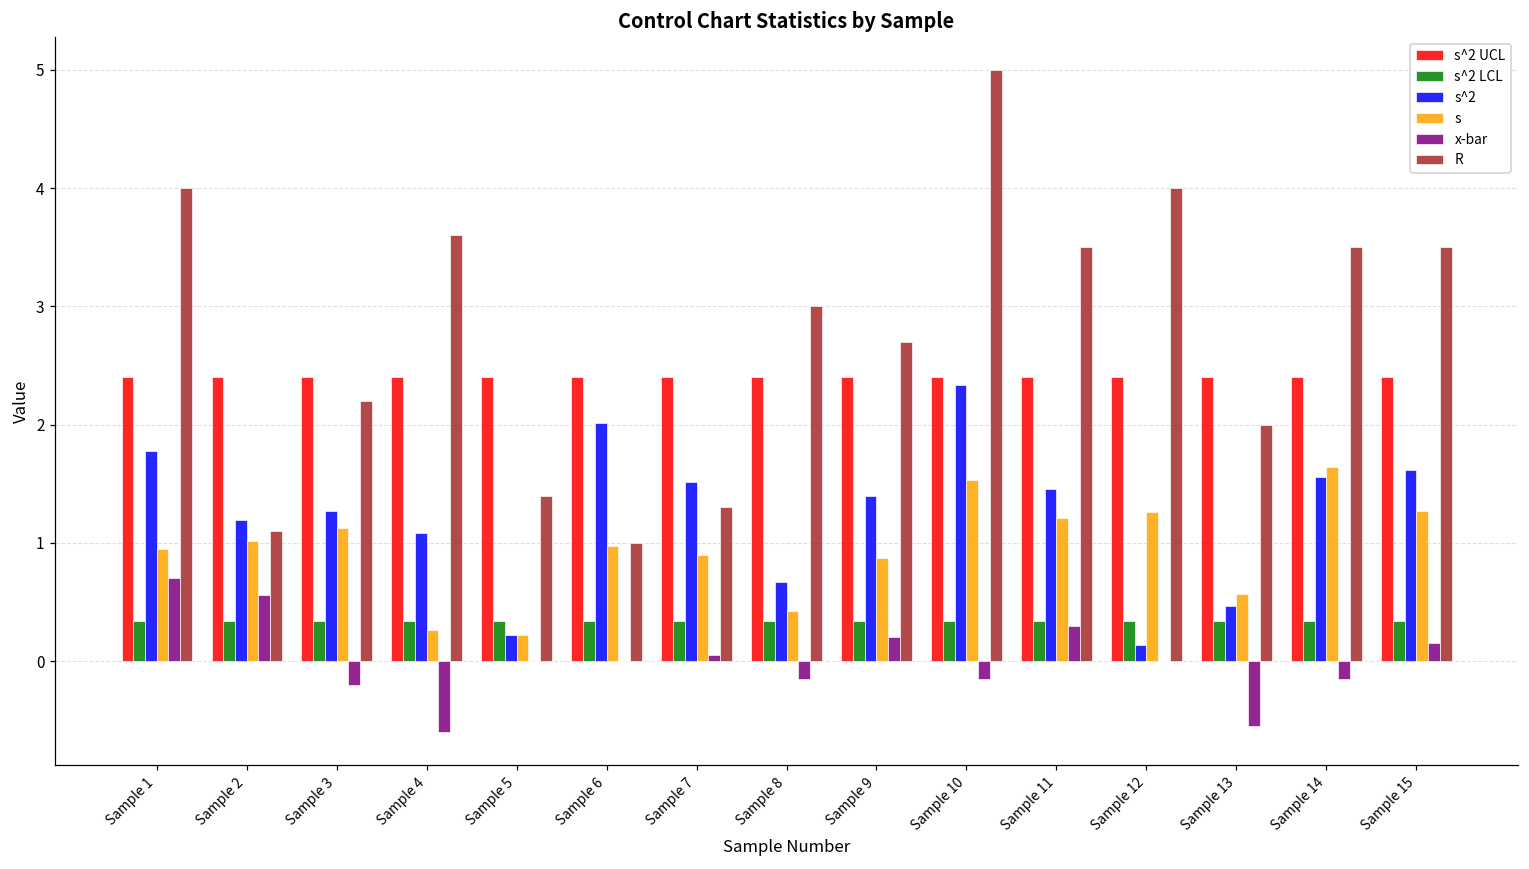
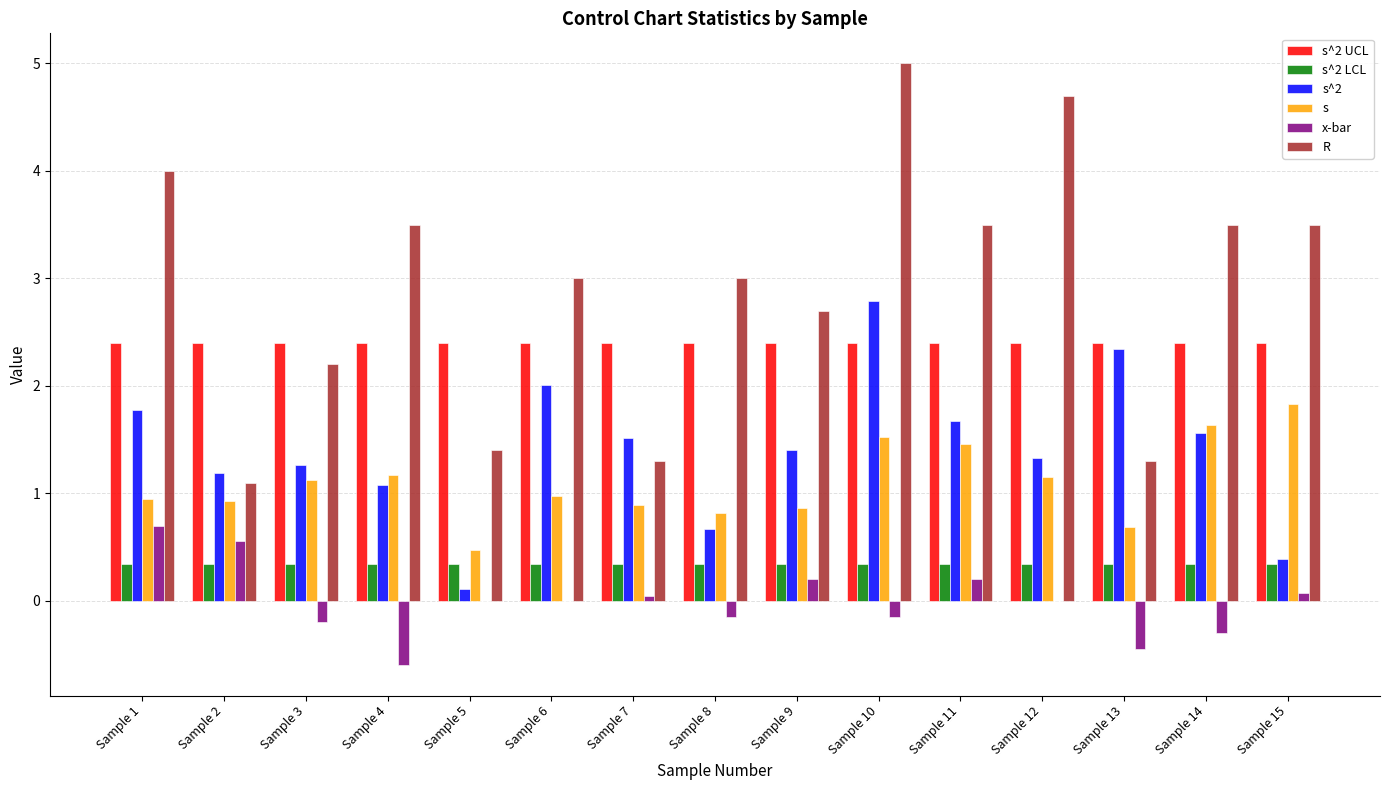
s, Sample 2: 1.02 -> 0.93
s, Sample 4: 0.27 -> 1.17
R, Sample 4: 3.6 -> 3.5
s^2, Sample 5: 0.22 -> 0.11
s, Sample 5: 0.22 -> 0.47
R, Sample 6: 1 -> 3
s, Sample 8: 0.42 -> 0.82
s^2, Sample 10: 2.34 -> 2.79
s^2, Sample 11: 1.46 -> 1.68
s, Sample 11: 1.21 -> 1.46
x-bar, Sample 11: 0.3 -> 0.2
s^2, Sample 12: 0.14 -> 1.33
s, Sample 12: 1.26 -> 1.15
R, Sample 12: 4.0 -> 4.7
s^2, Sample 13: 0.47 -> 2.34
s, Sample 13: 0.57 -> 0.69
x-bar, Sample 13: -0.55 -> -0.45
R, Sample 13: 2.0 -> 1.3
x-bar, Sample 14: -0.15 -> -0.30
s^2, Sample 15: 1.61 -> 0.39
s, Sample 15: 1.27 -> 1.83
x-bar, Sample 15: 0.15 -> 0.07
